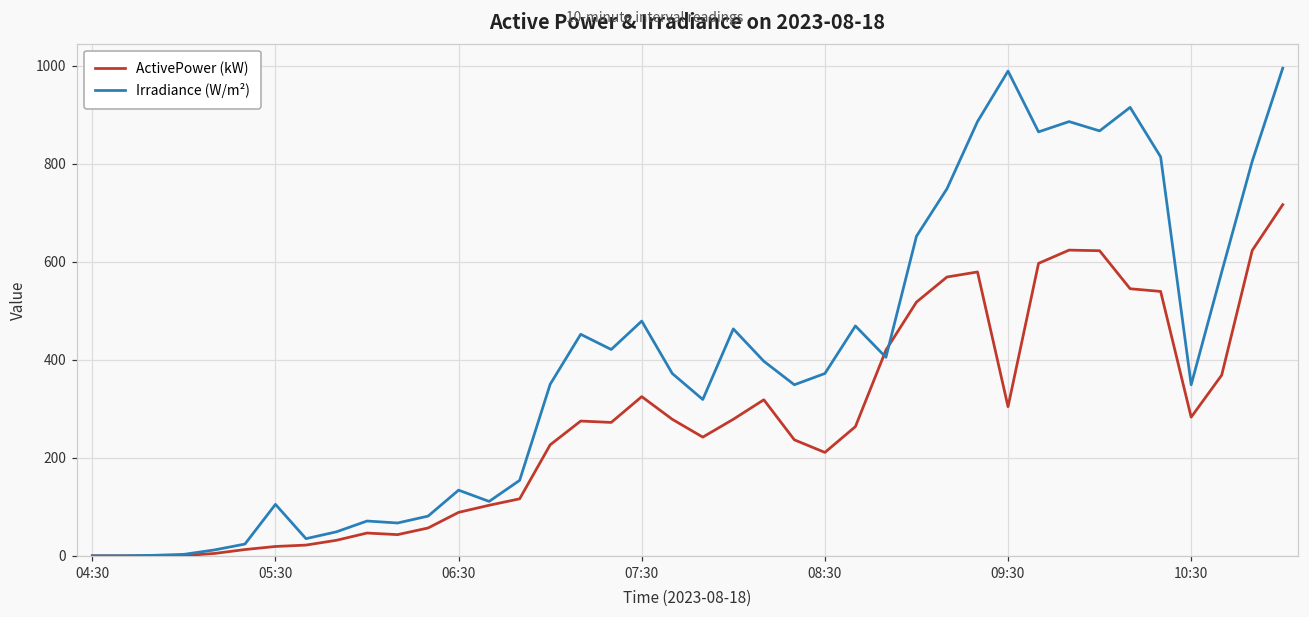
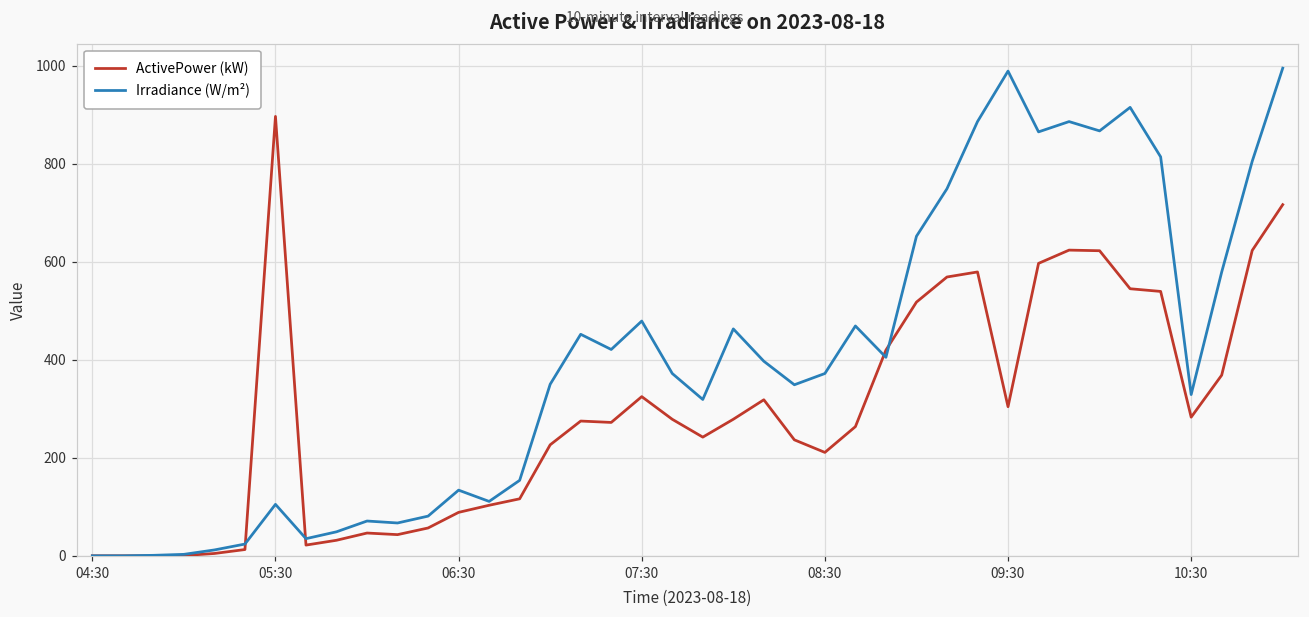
ActivePower (kW), 05:30: 20 -> 900
Irradiance (W/m²), 10:30: 350 -> 330
